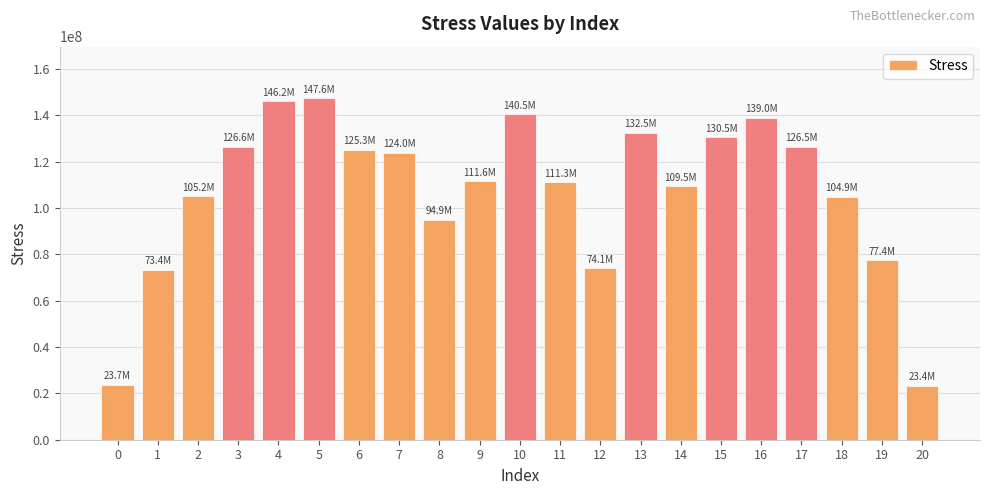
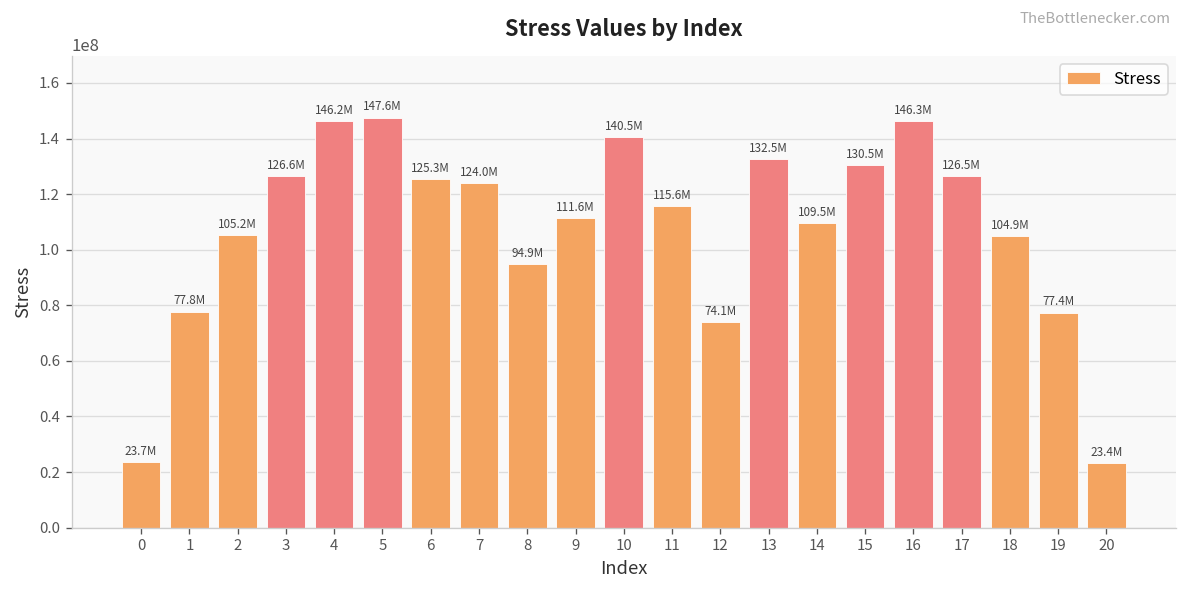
1: 73.4M -> 77.8M
11: 111.3M -> 115.6M
16: 139.0M -> 146.3M
